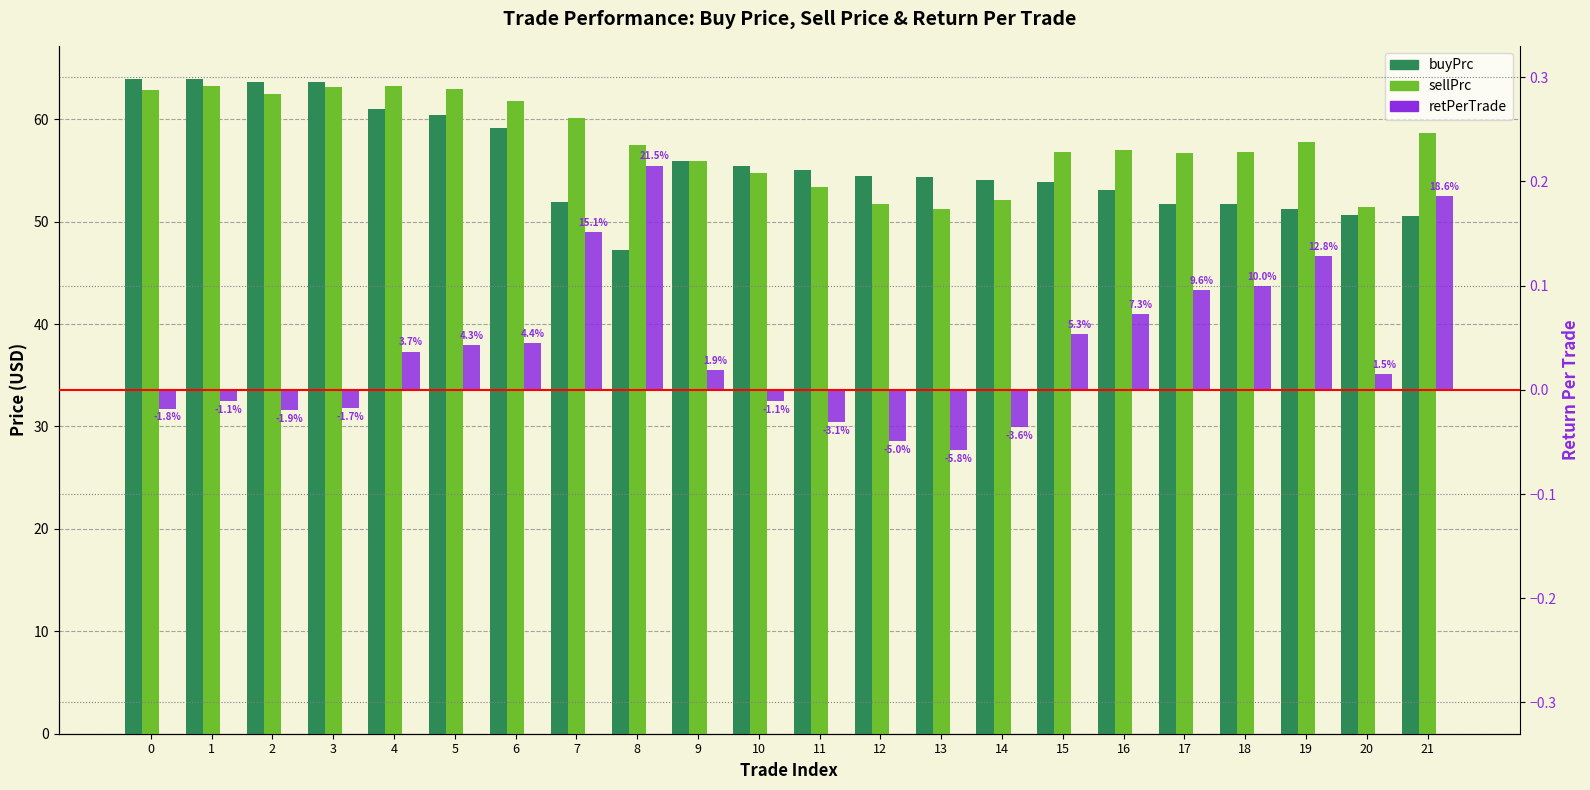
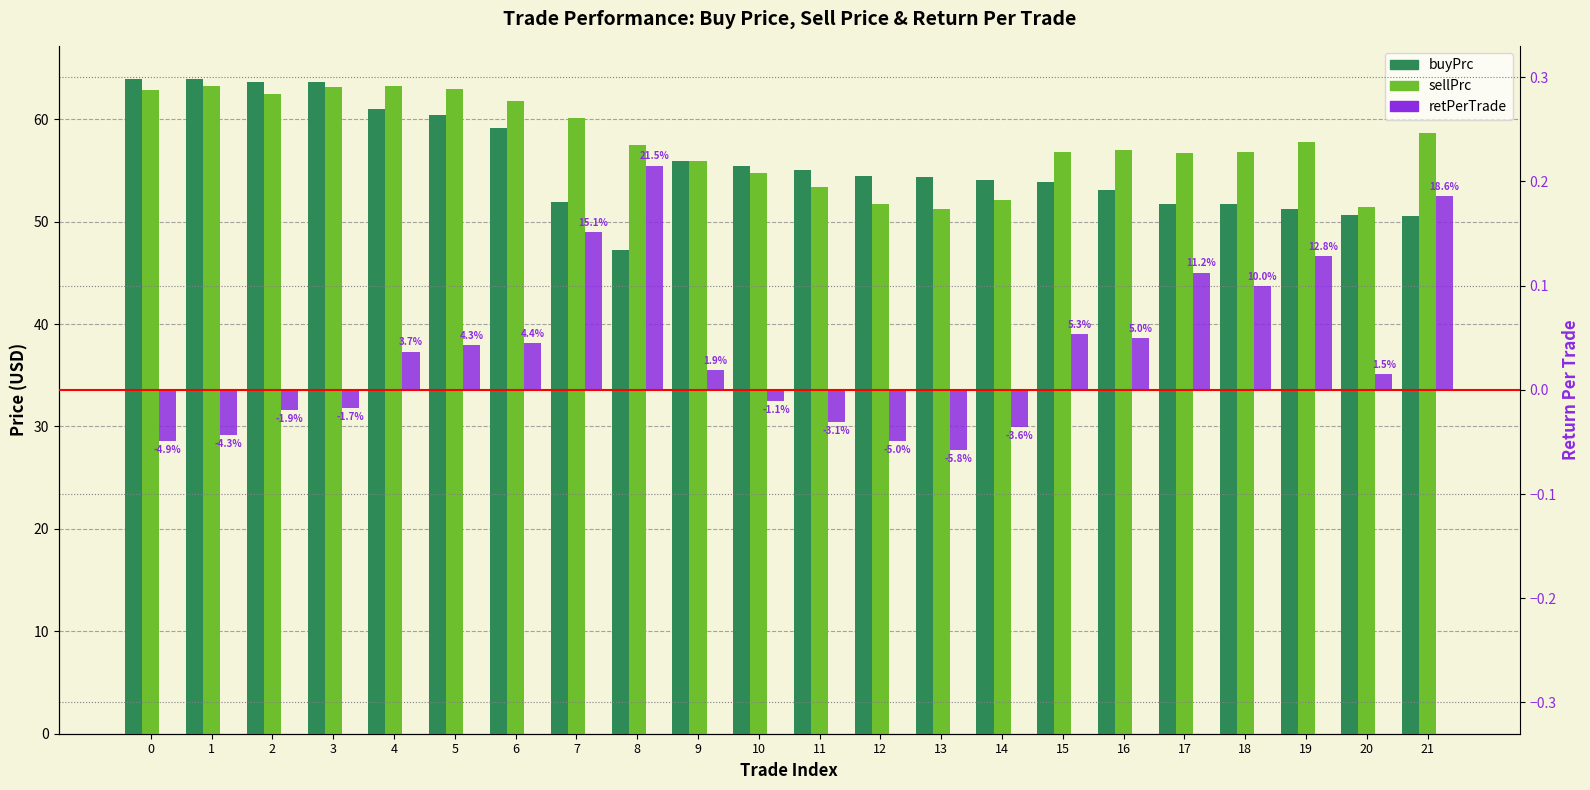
retPerTrade, 0: -1.8% -> -4.9%
retPerTrade, 1: -1.1% -> -4.3%
retPerTrade, 16: 7.3% -> 5.0%
retPerTrade, 17: 9.6% -> 11.2%
